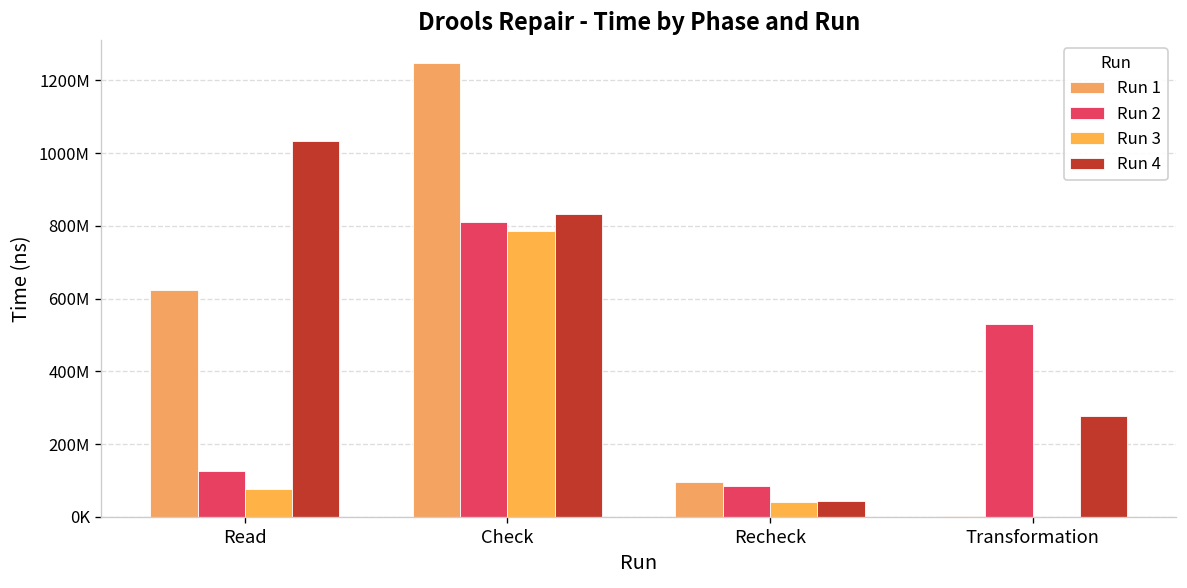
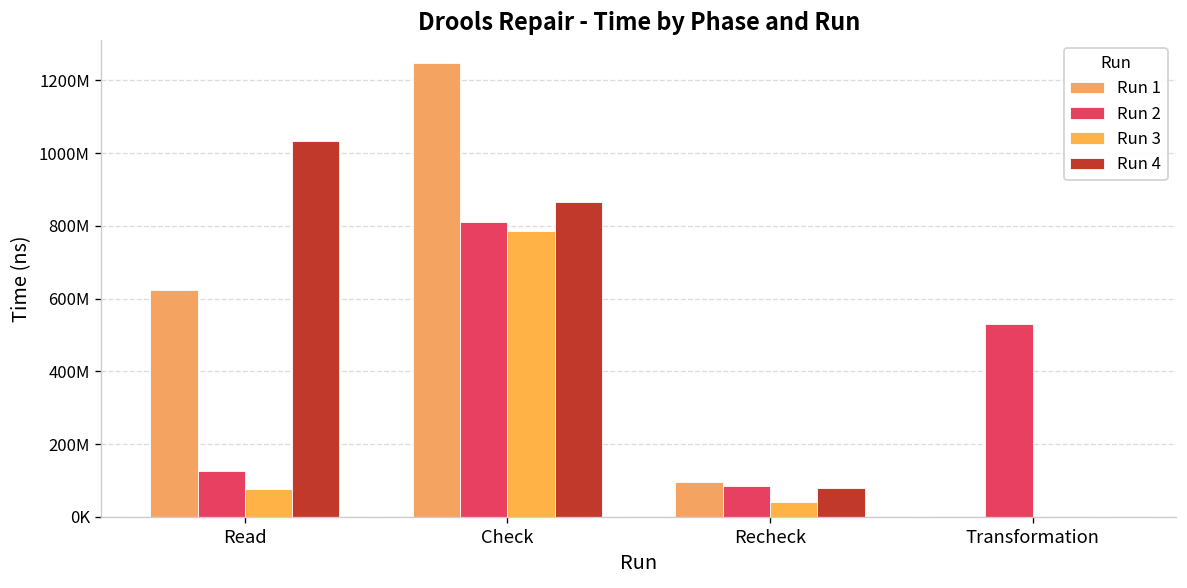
Run 4, Check: 830000000 -> 870000000
Run 4, Recheck: 40000000 -> 80000000
Run 4, Transformation: 280000000 -> 0
